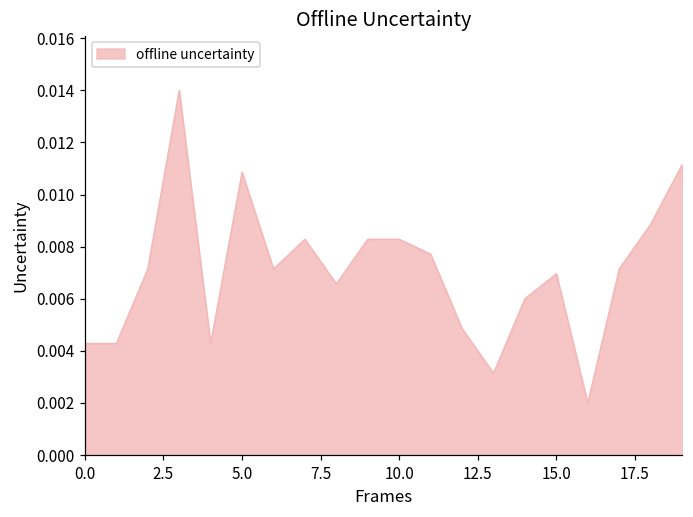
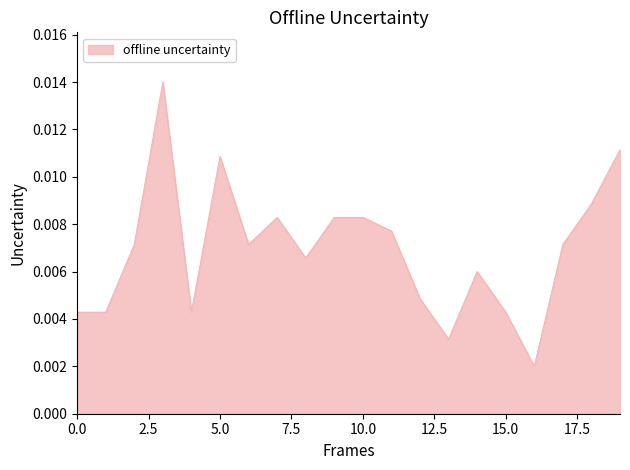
15.0: 0.0070 -> 0.0043
